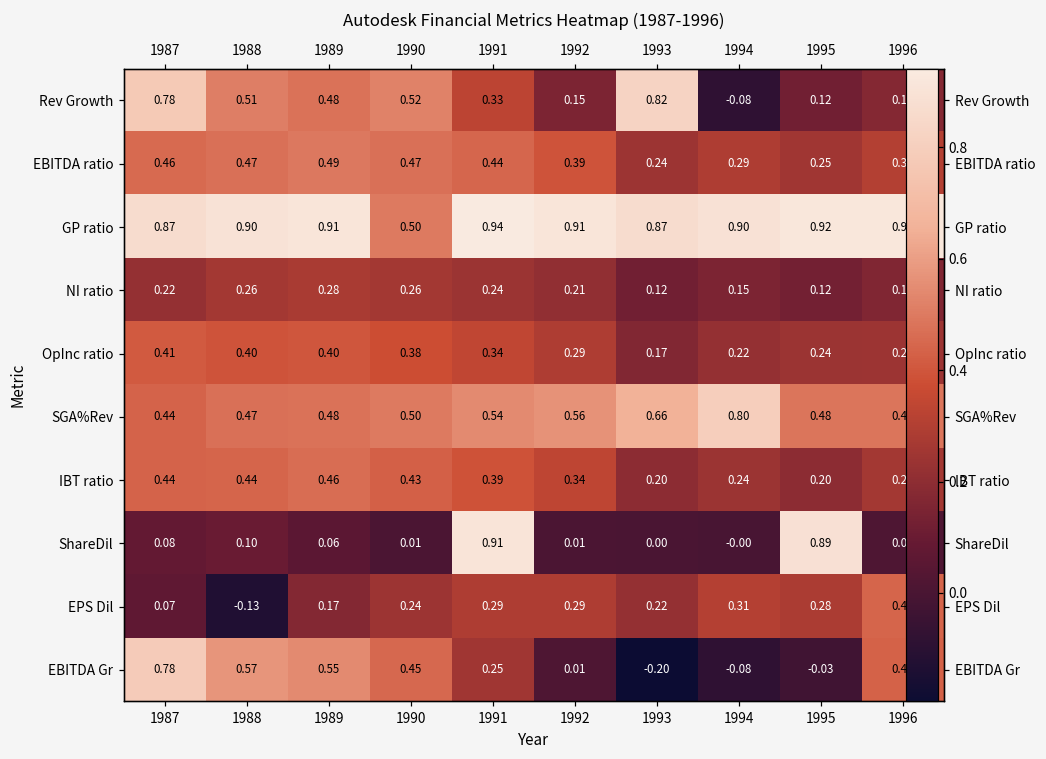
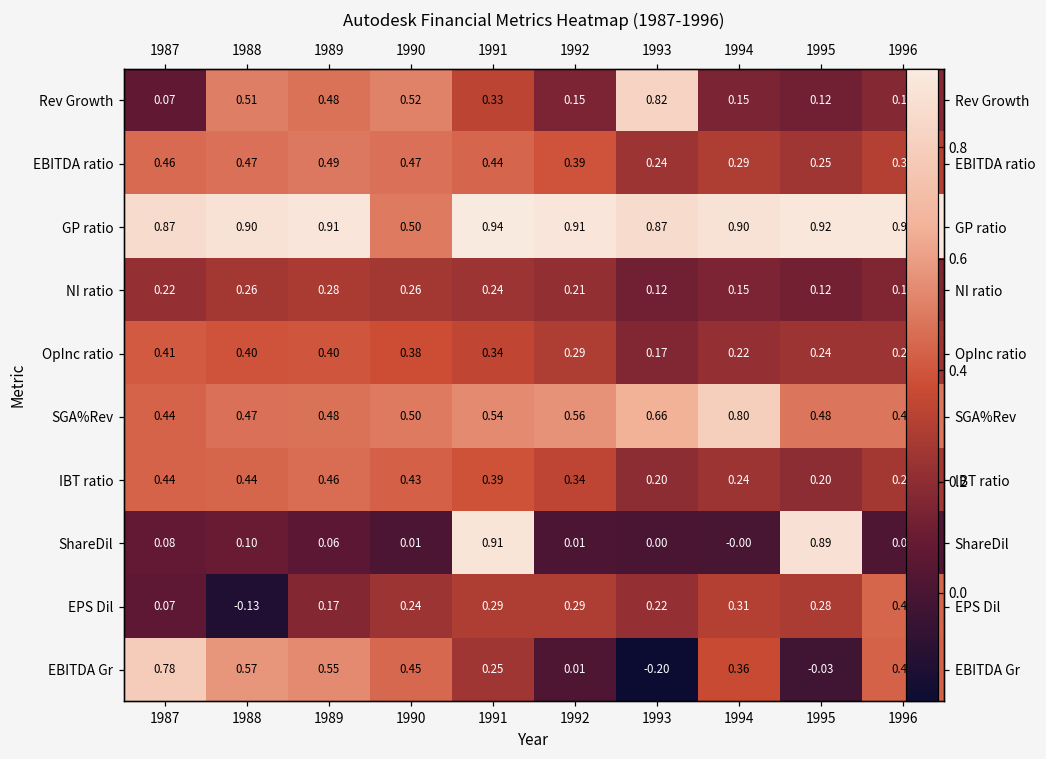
Rev Growth, 1987: 0.78 -> 0.07
Rev Growth, 1994: -0.08 -> 0.15
EBITDA Gr, 1994: -0.08 -> 0.36
